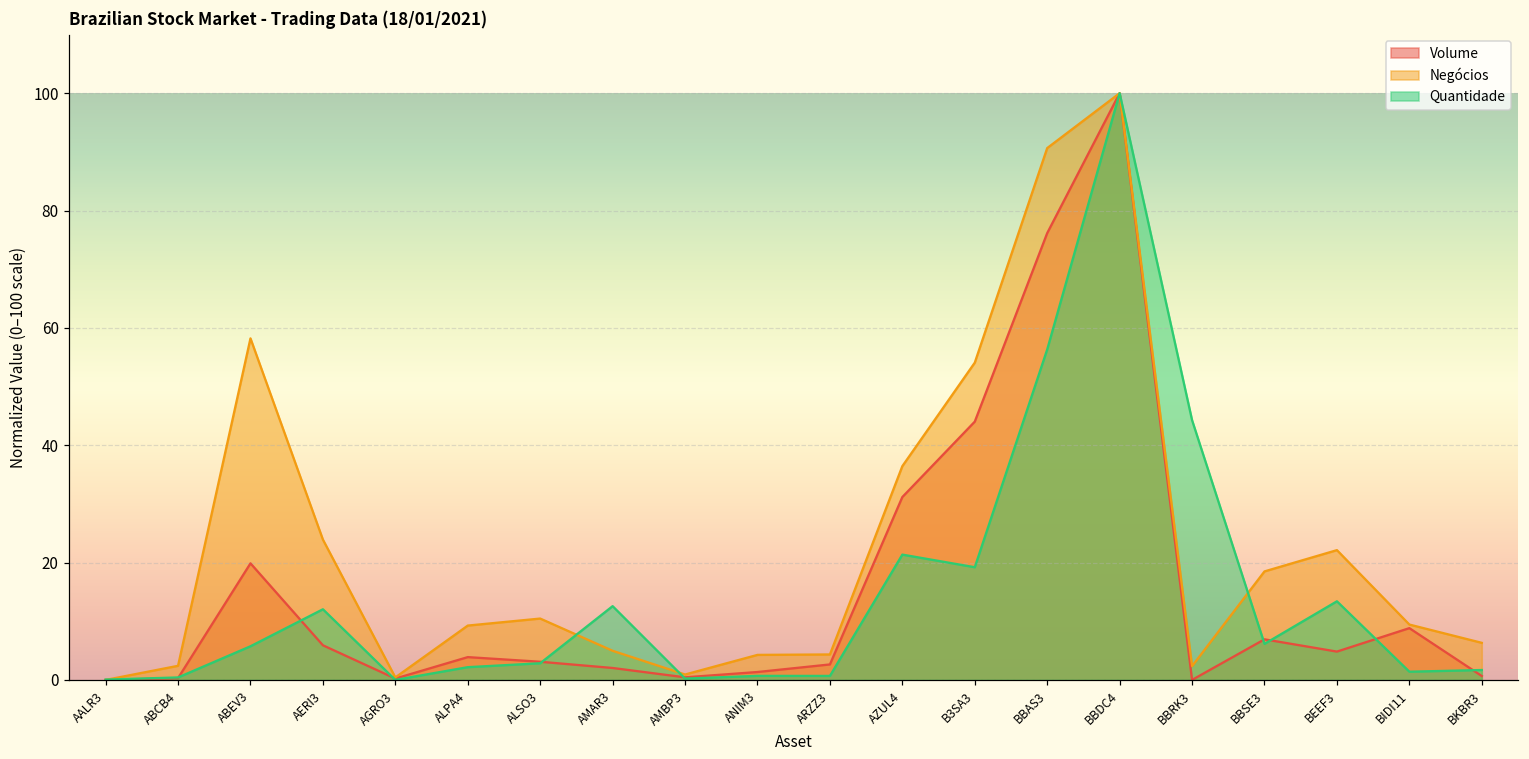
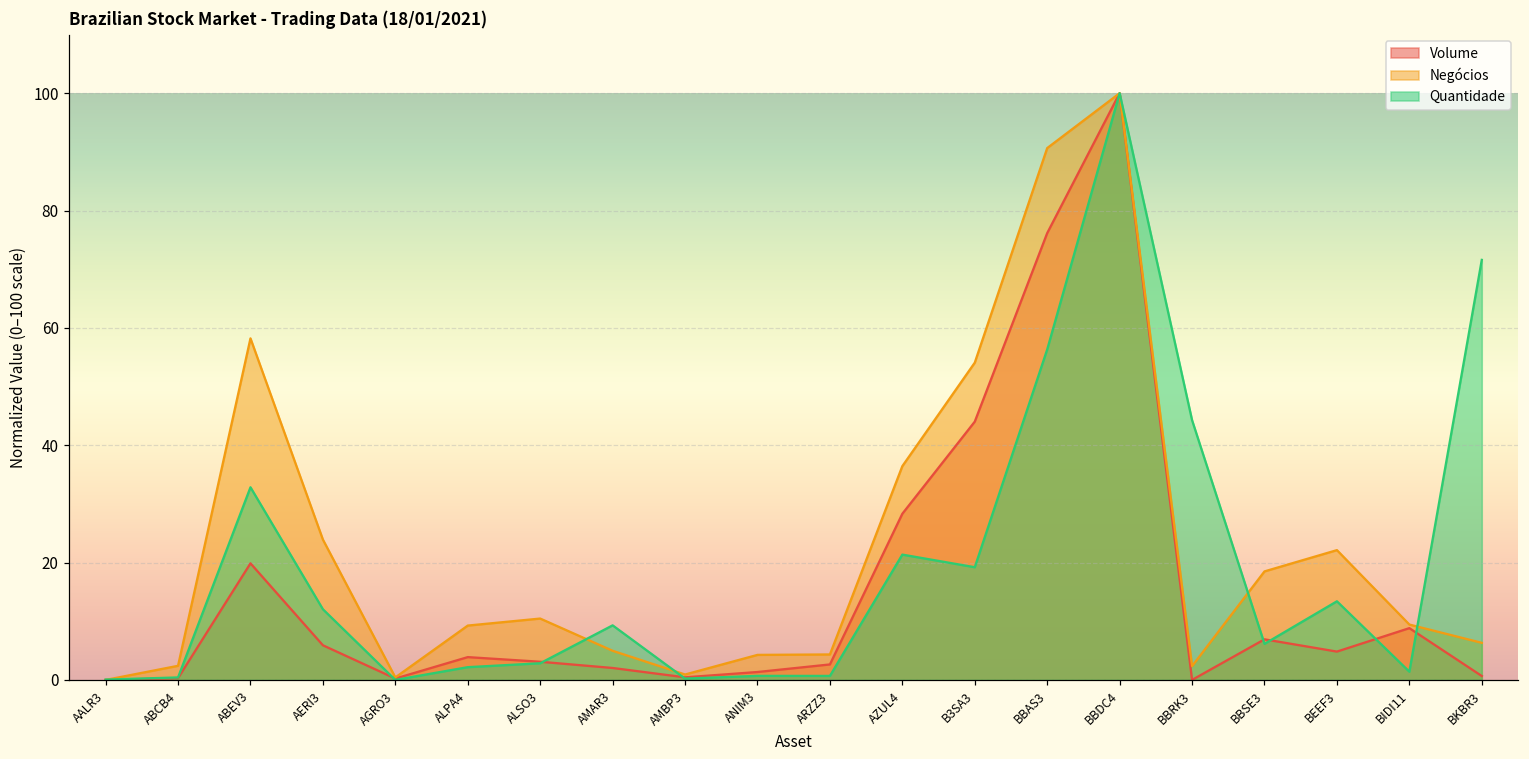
Quantidade, ABEV3: 6 -> 33
Quantidade, AMAR3: 13 -> 9
Volume, AZUL4: 31 -> 28
Quantidade, BKBR3: 2 -> 72
